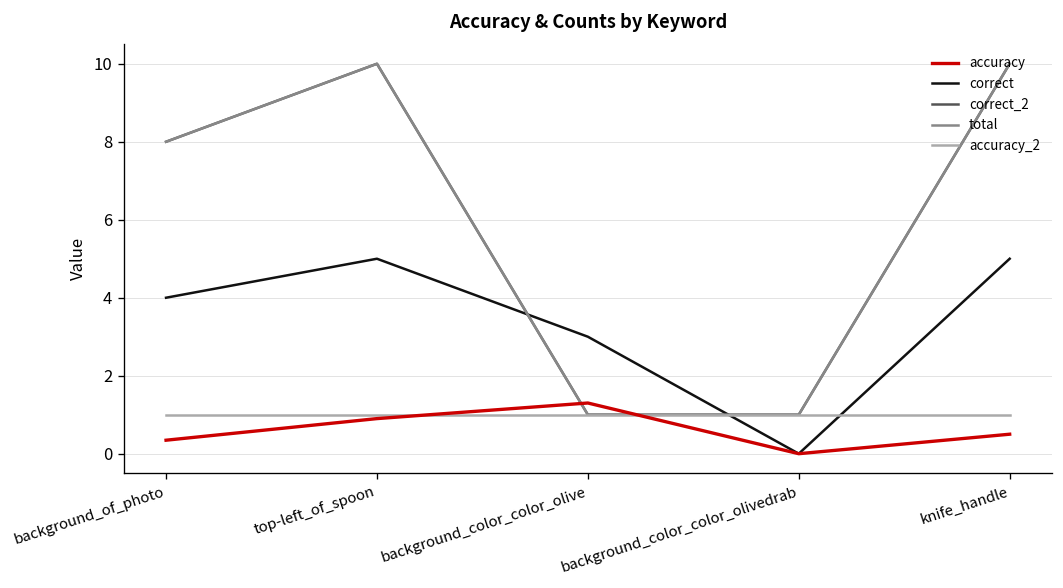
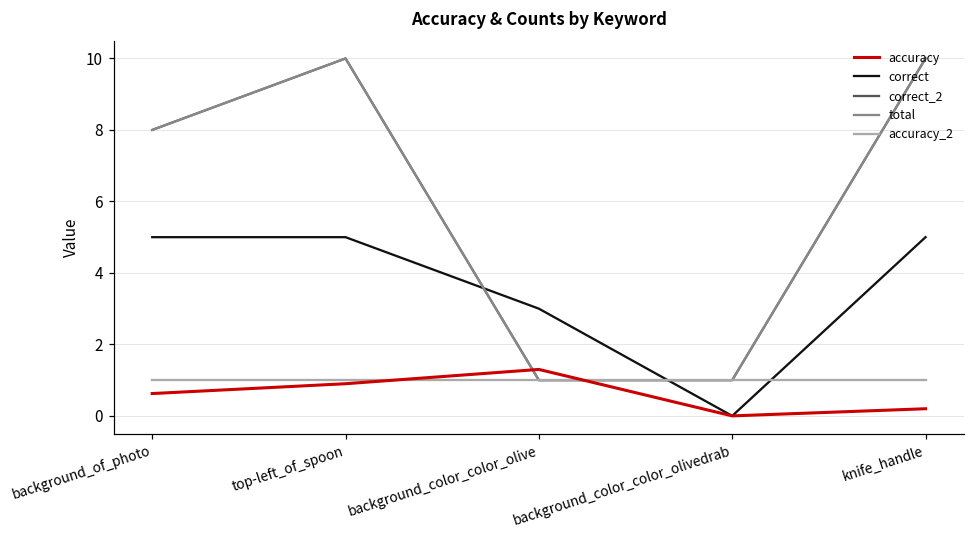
accuracy, background_of_photo: 0.3 -> 0.6
correct, background_of_photo: 4 -> 5
accuracy, knife_handle: 0.5 -> 0.2
